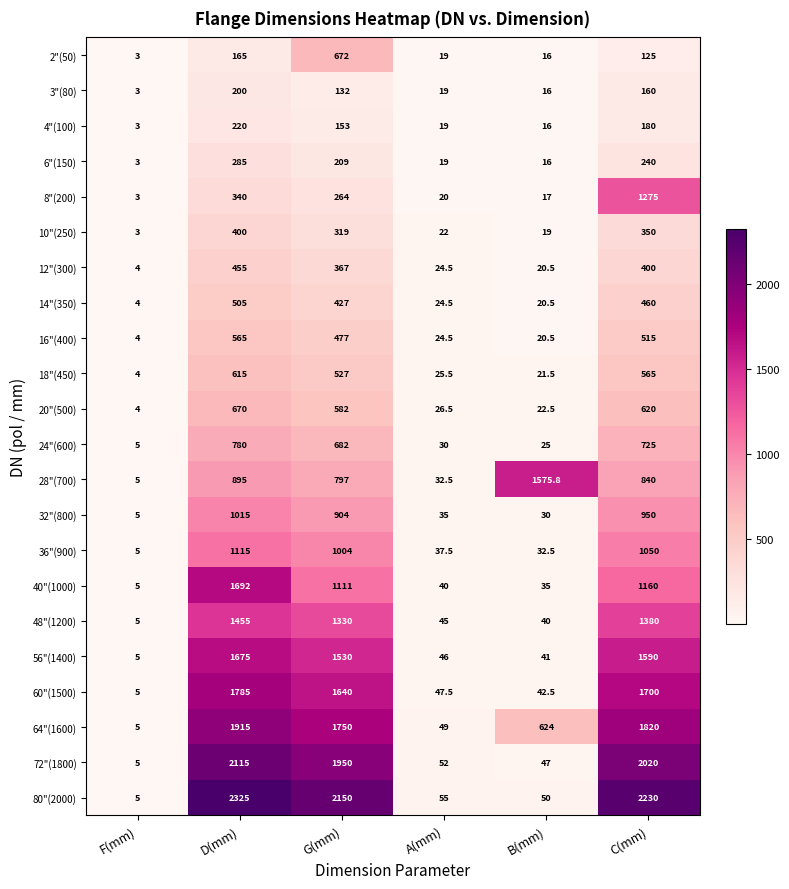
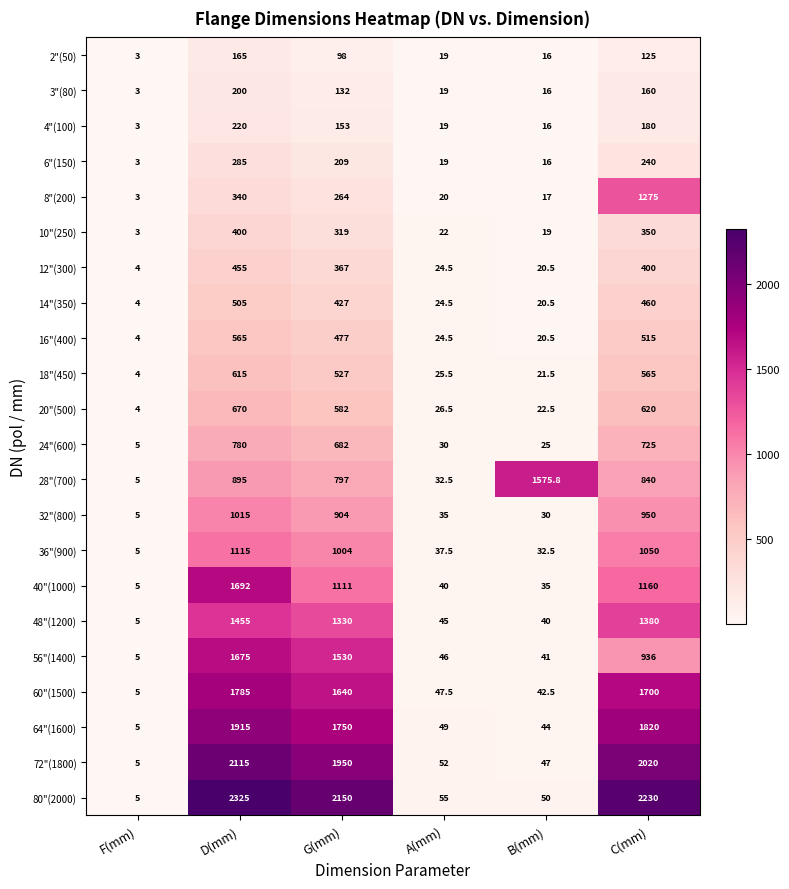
2"(50), G(mm): 672 -> 98
56"(1400), C(mm): 1590 -> 936
64"(1600), B(mm): 624 -> 44
